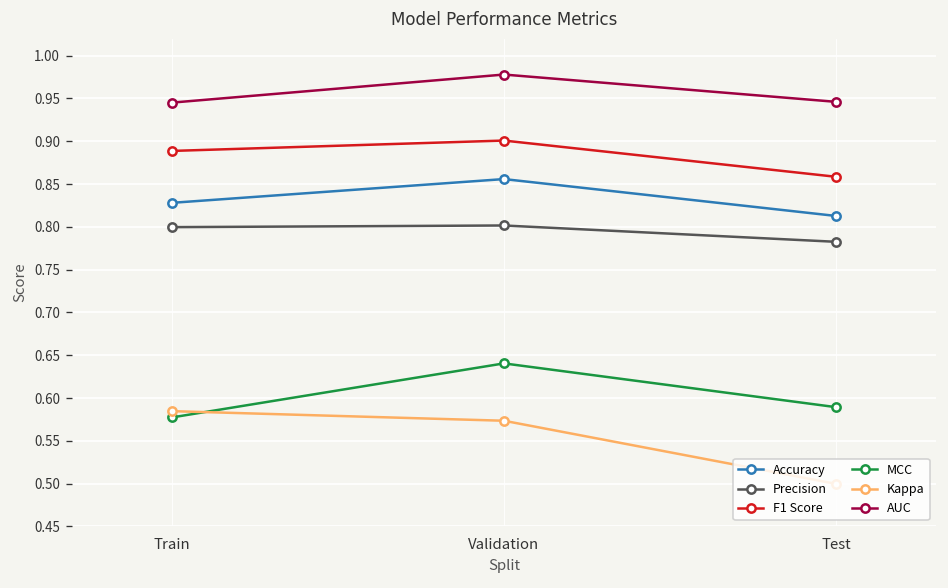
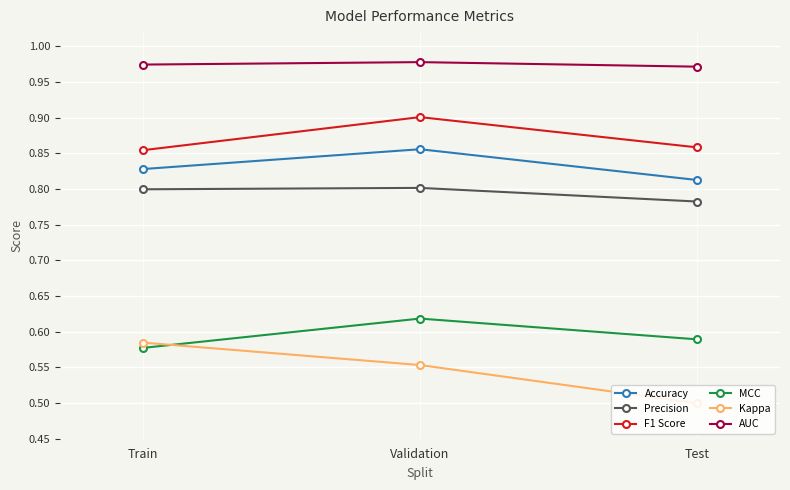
F1 Score, Train: 0.89 -> 0.85
AUC, Train: 0.95 -> 0.97
MCC, Validation: 0.64 -> 0.62
Kappa, Validation: 0.57 -> 0.55
AUC, Test: 0.95 -> 0.97
